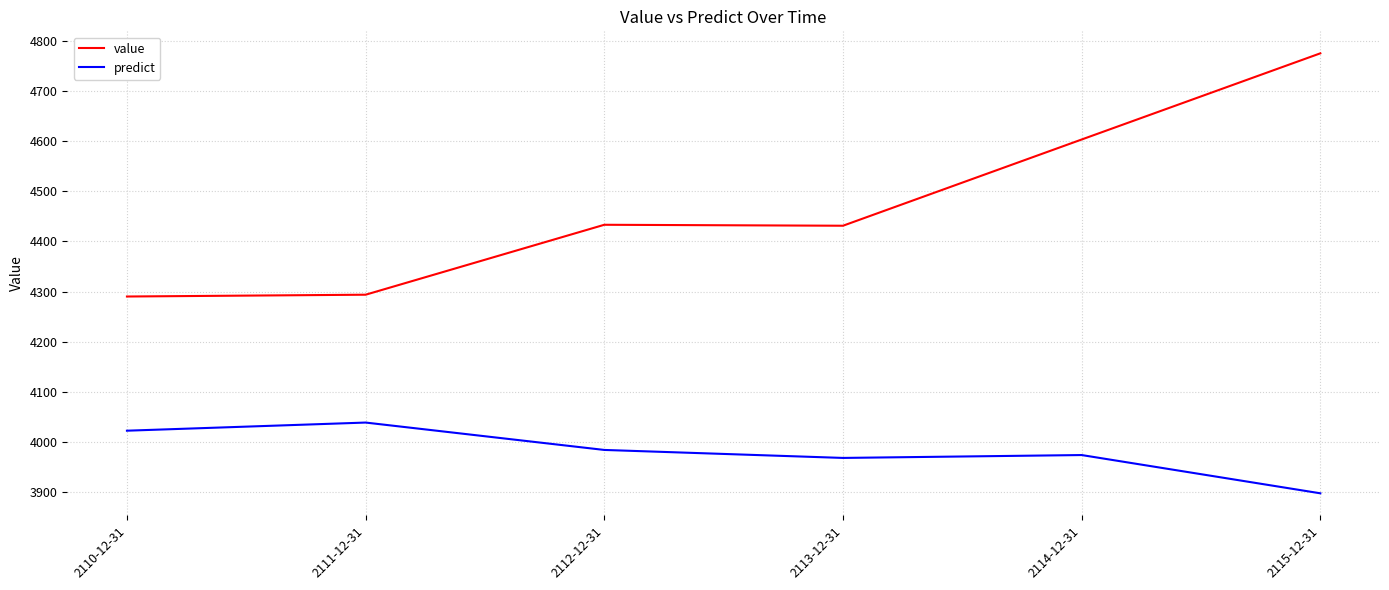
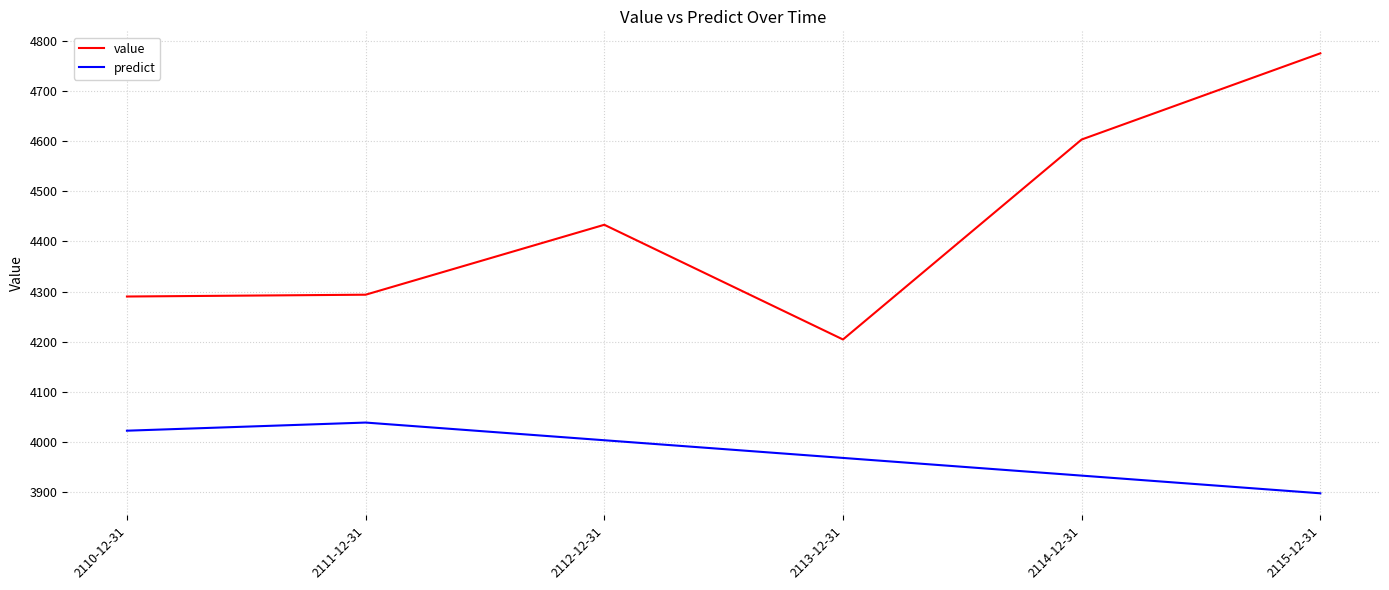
predict, 2112-12-31: 3980 -> 4000
value, 2113-12-31: 4430 -> 4200
predict, 2114-12-31: 3970 -> 3930
